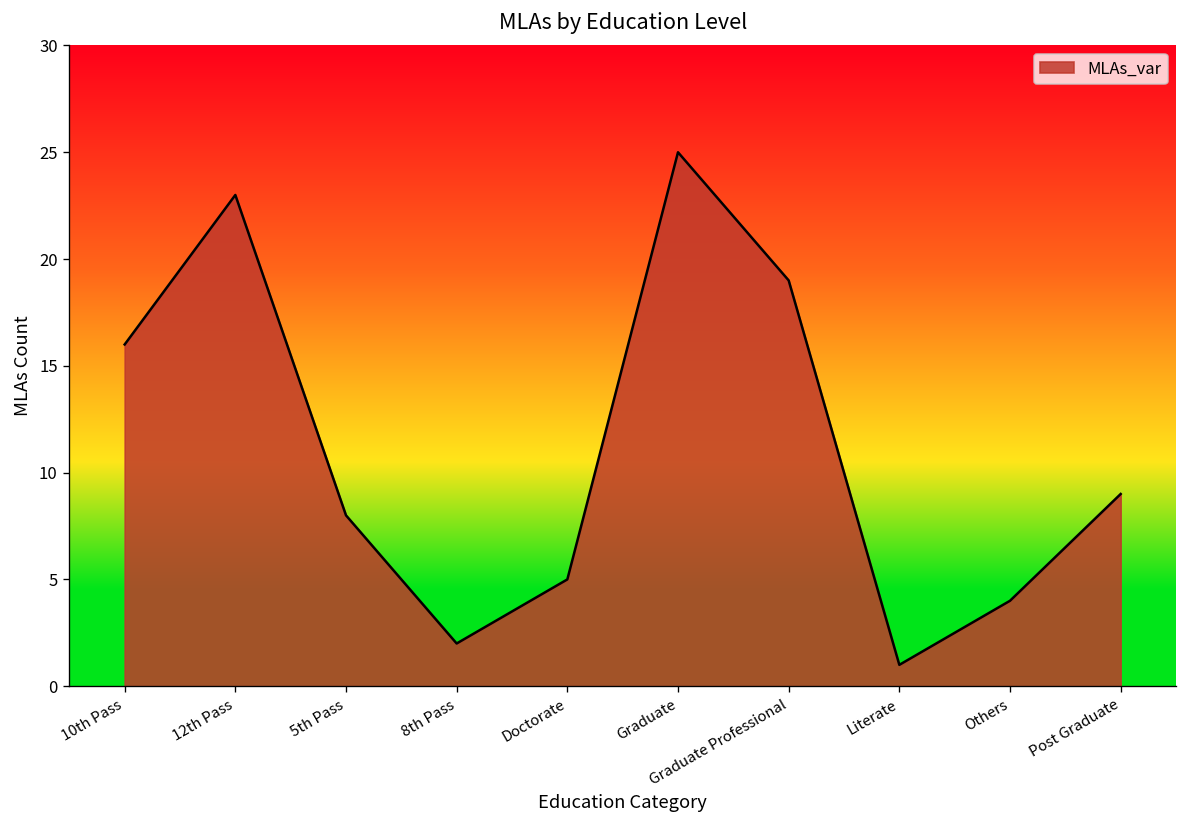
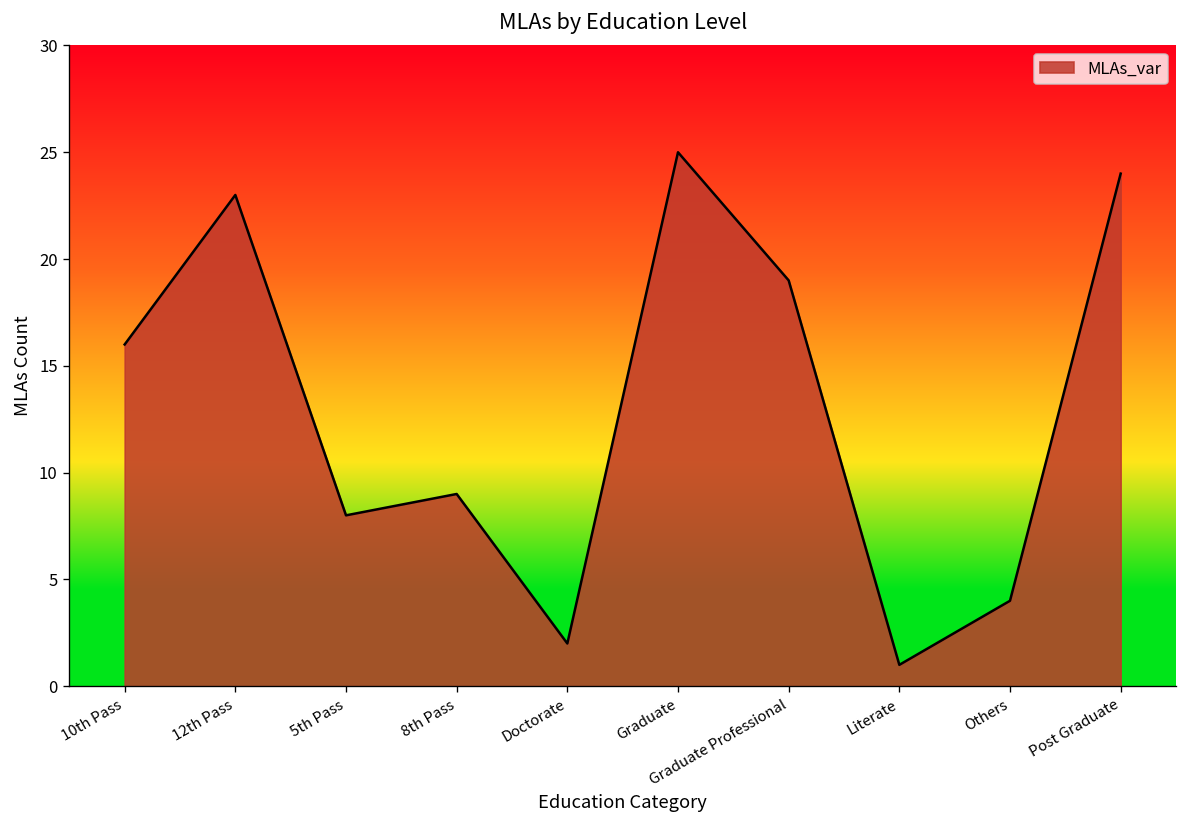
8th Pass: 2 -> 9
Doctorate: 5 -> 2
Post Graduate: 9 -> 24
